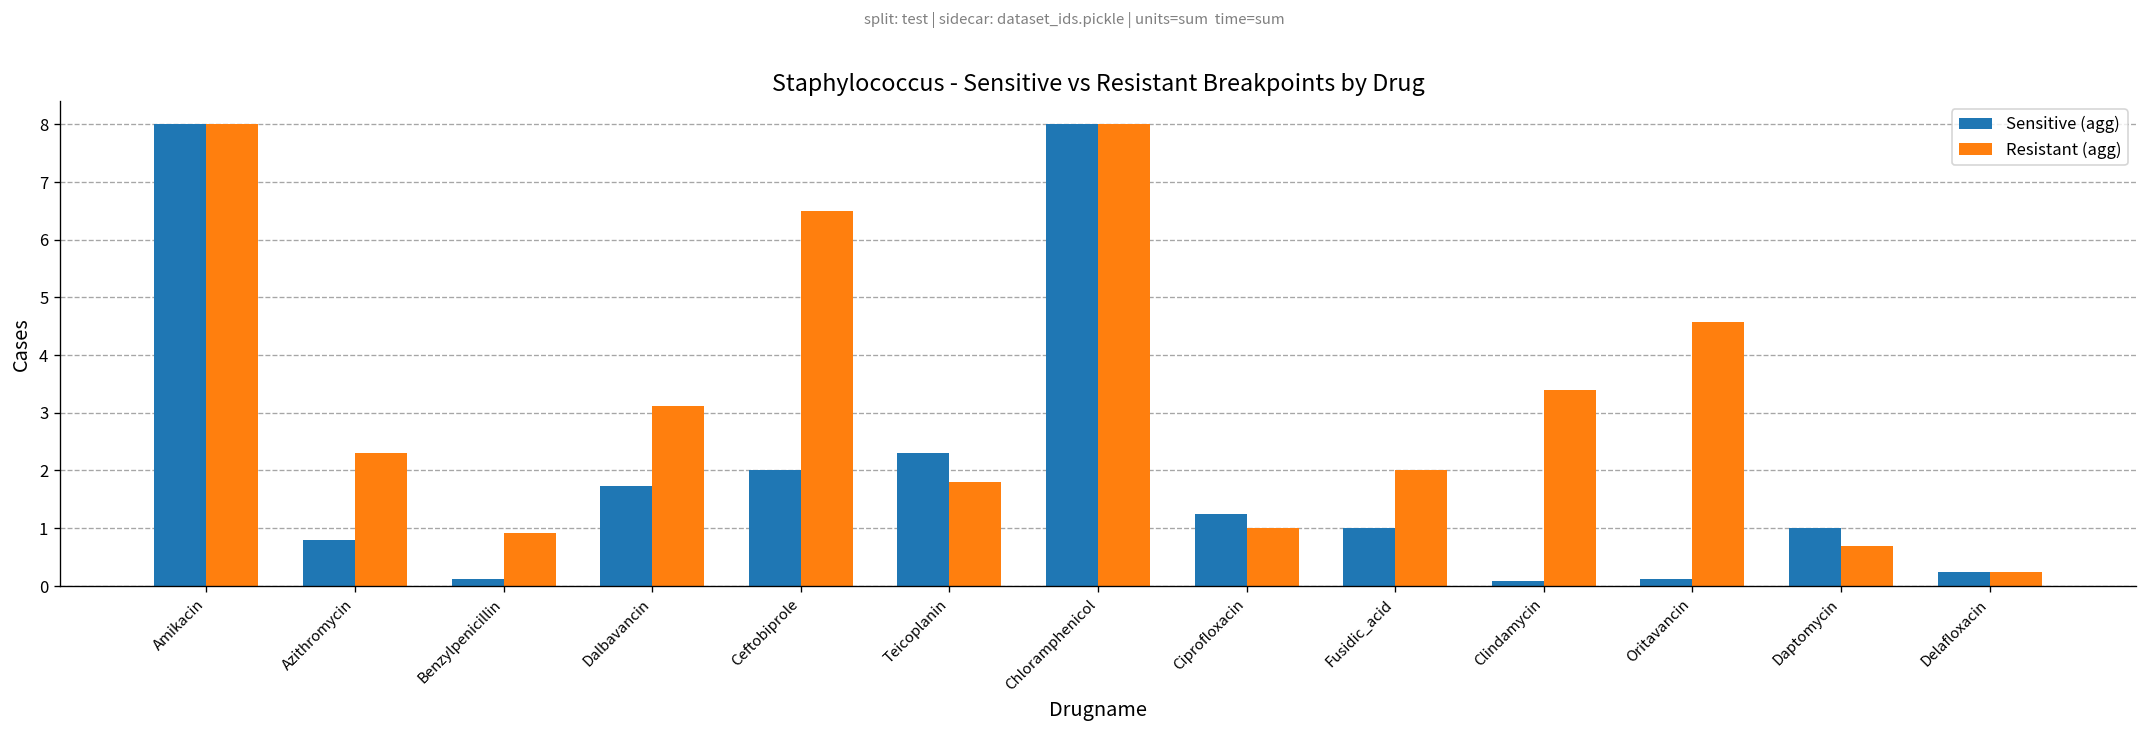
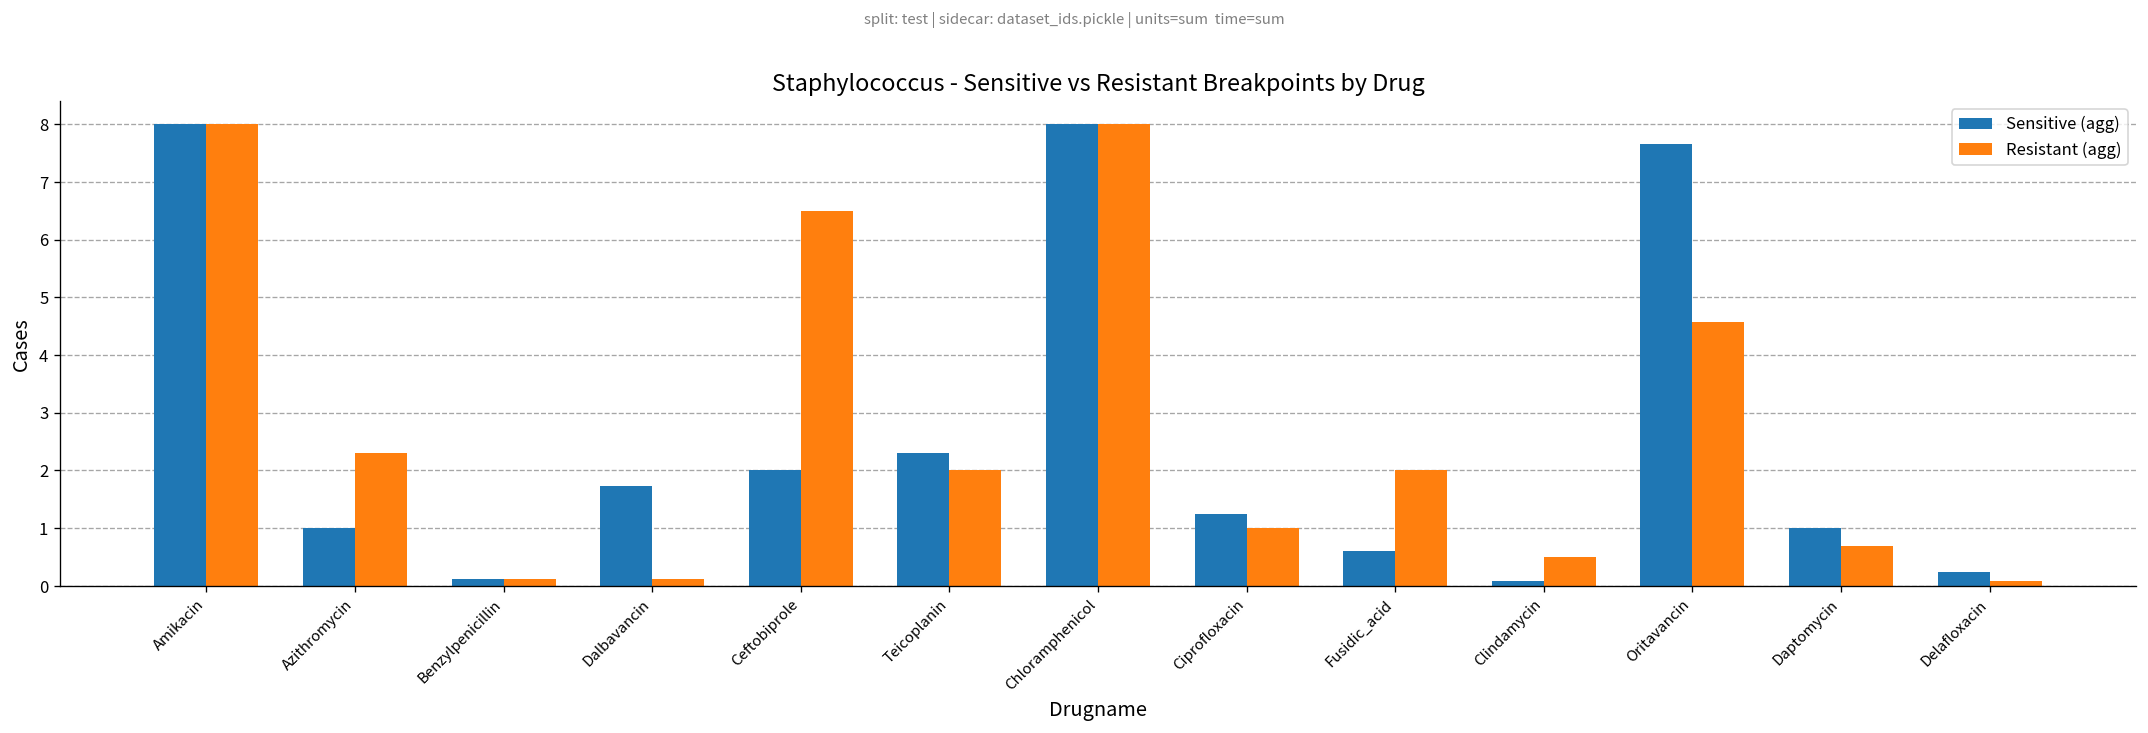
Sensitive (agg), Azithromycin: 0.8 -> 1.0
Resistant (agg), Benzylpenicillin: 0.9 -> 0.1
Resistant (agg), Dalbavancin: 3.1 -> 0.1
Resistant (agg), Teicoplanin: 1.8 -> 2.0
Sensitive (agg), Fusidic_acid: 1.0 -> 0.6
Resistant (agg), Clindamycin: 3.4 -> 0.5
Sensitive (agg), Oritavancin: 0.1 -> 7.7
Resistant (agg), Delafloxacin: 0.3 -> 0.1
